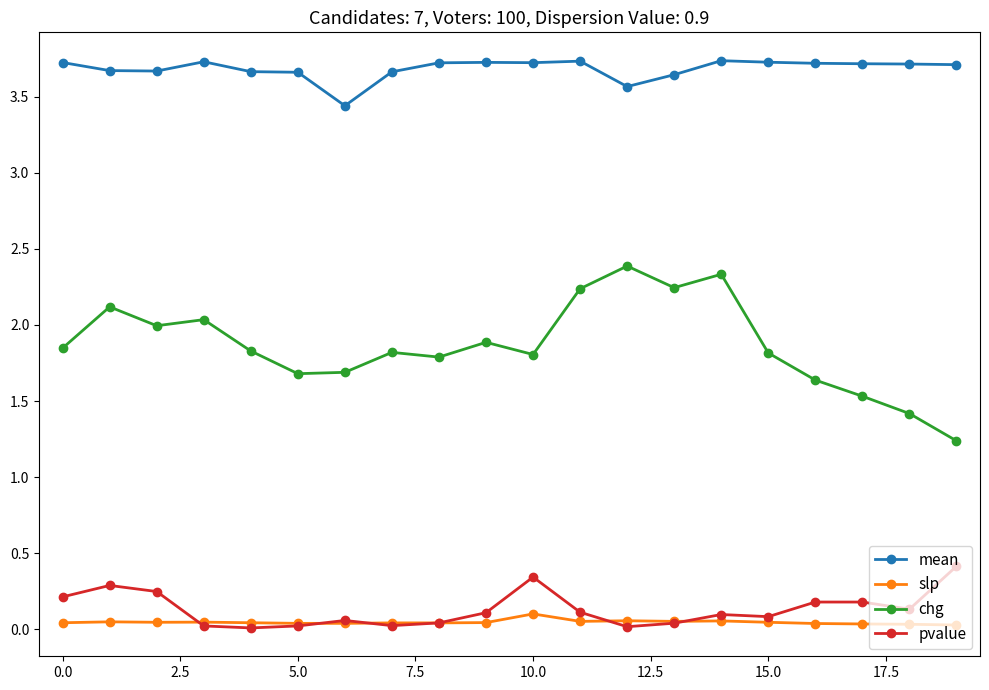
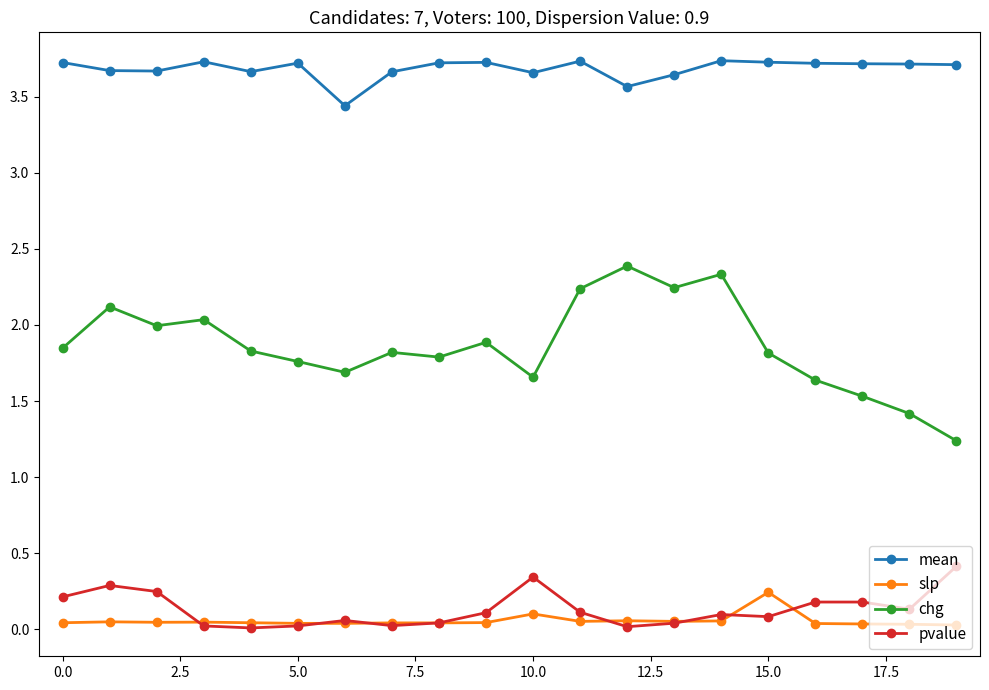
mean, 5.0: 3.66 -> 3.72
chg, 5.0: 1.68 -> 1.76
mean, 10.0: 3.72 -> 3.66
chg, 10.0: 1.81 -> 1.66
slp, 15.0: 0.05 -> 0.24
